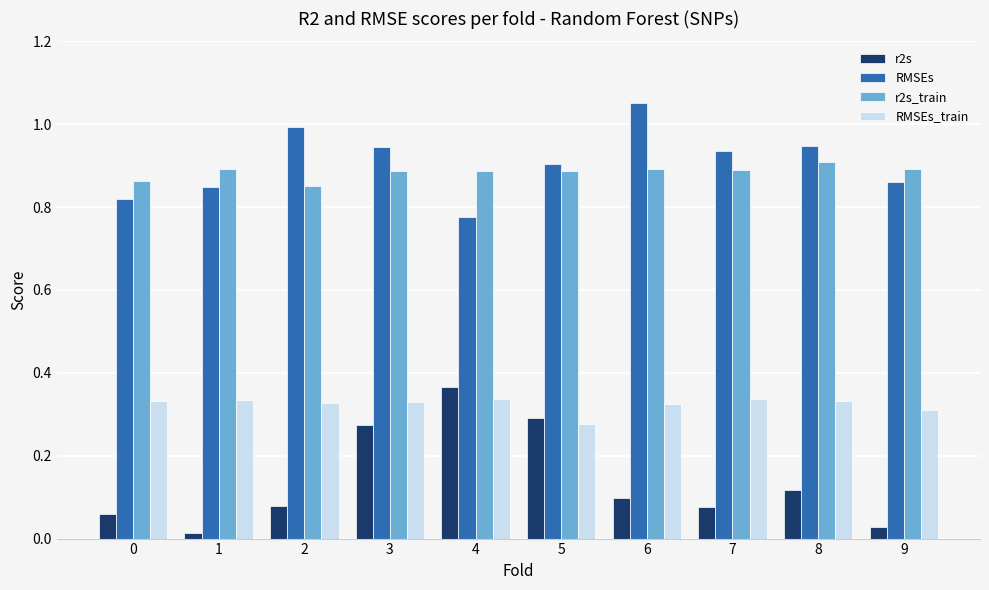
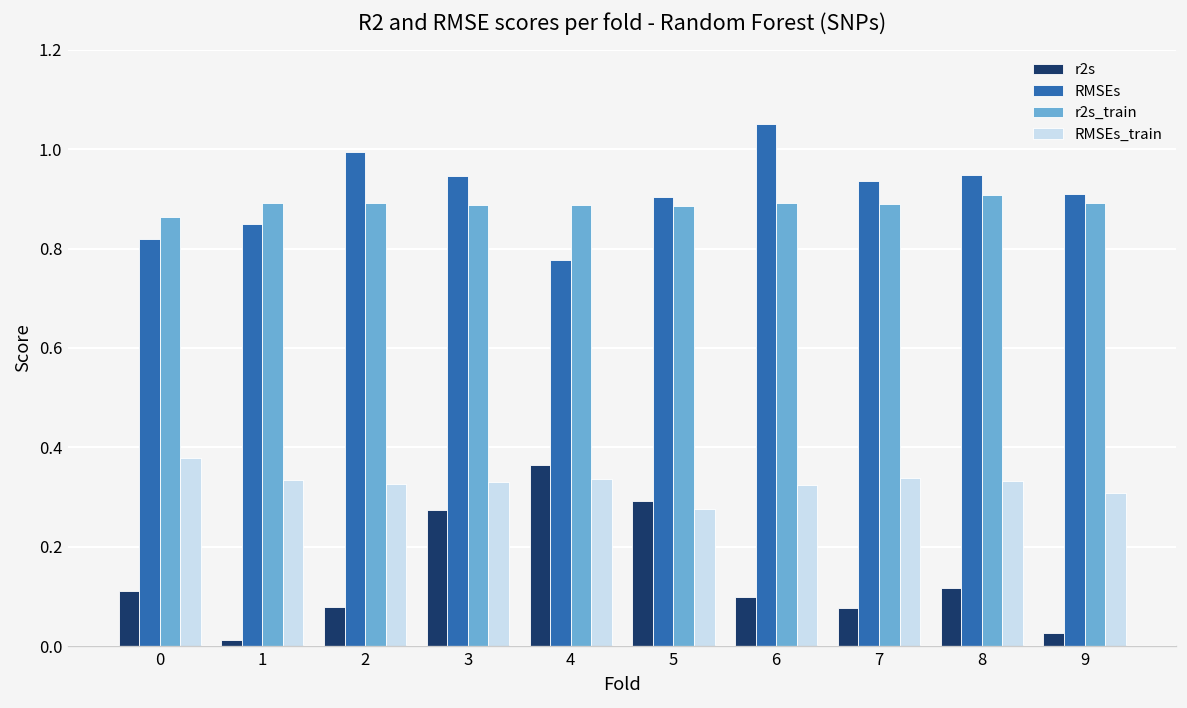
r2s, 0: 0.06 -> 0.11
RMSEs_train, 0: 0.33 -> 0.38
r2s_train, 2: 0.85 -> 0.89
RMSEs, 9: 0.86 -> 0.91
